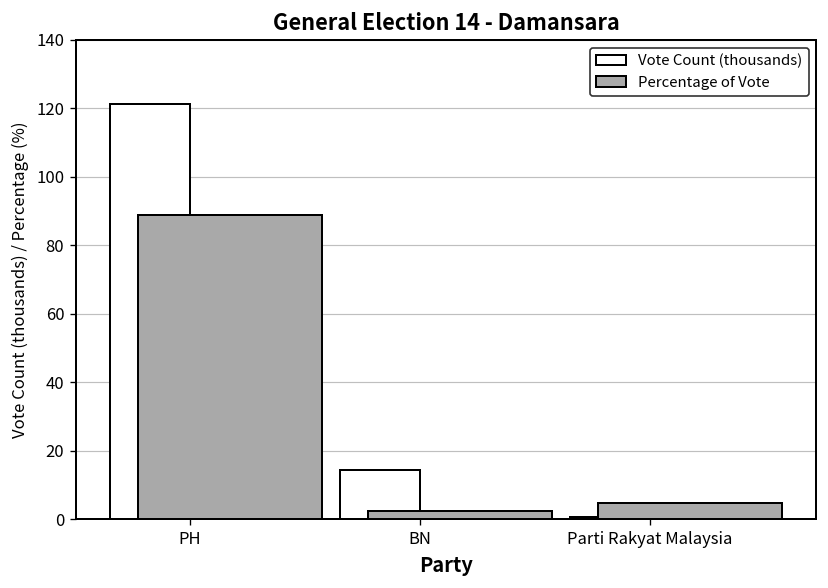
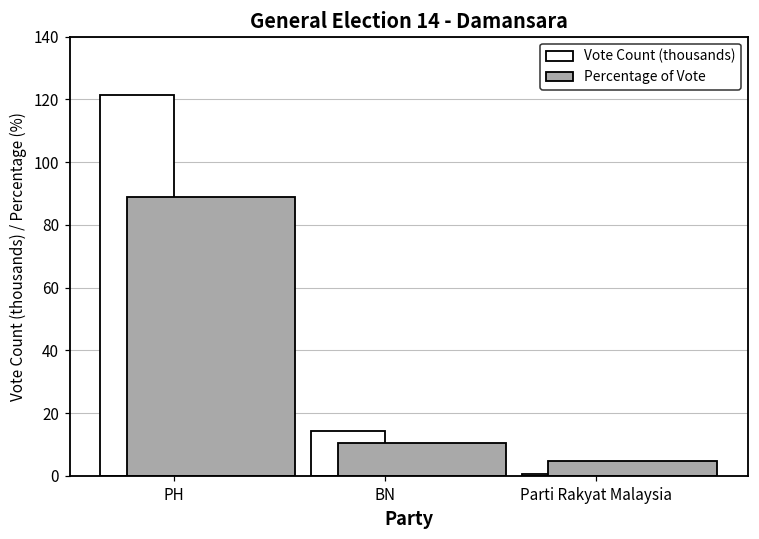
Percentage of Vote, BN: 2 -> 11
